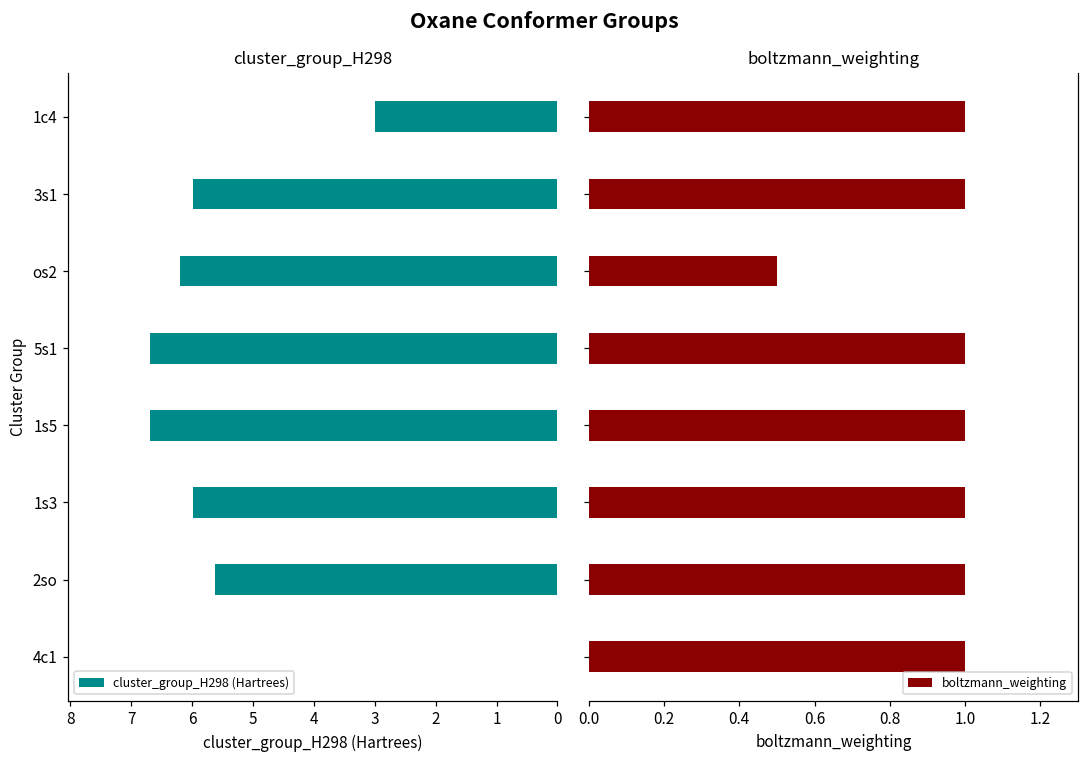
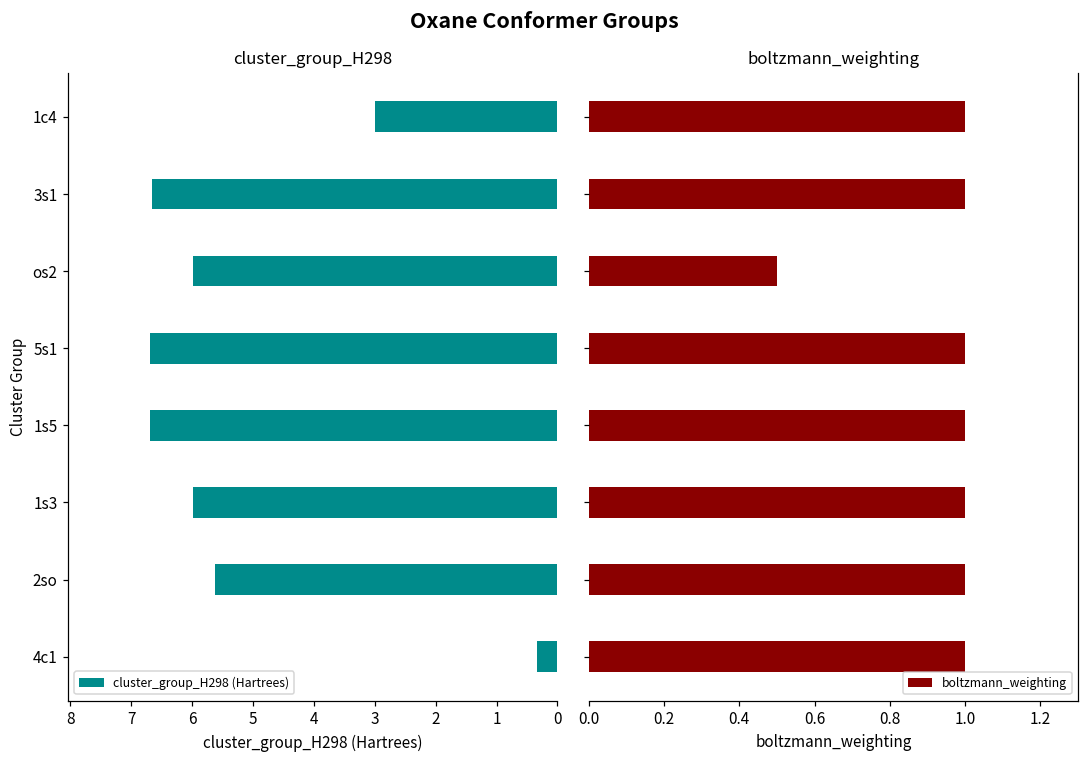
cluster_group_H298, 3s1: 6.0 -> 6.7
cluster_group_H298, os2: 6.2 -> 6.0
cluster_group_H298, 4c1: 0.0 -> 0.3
